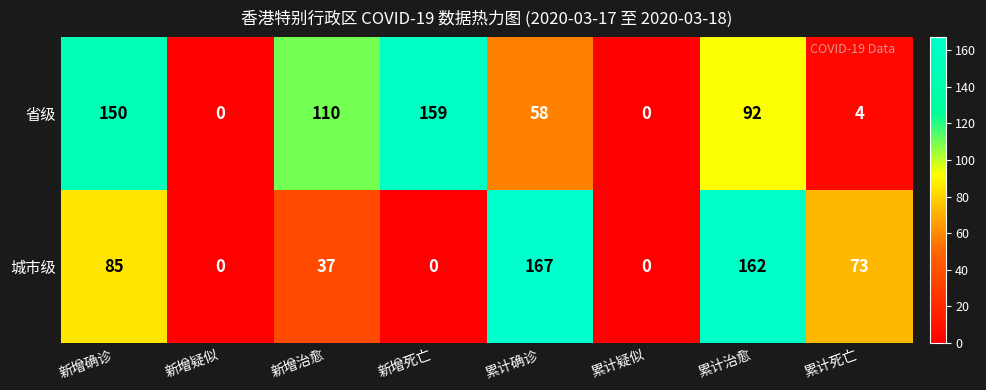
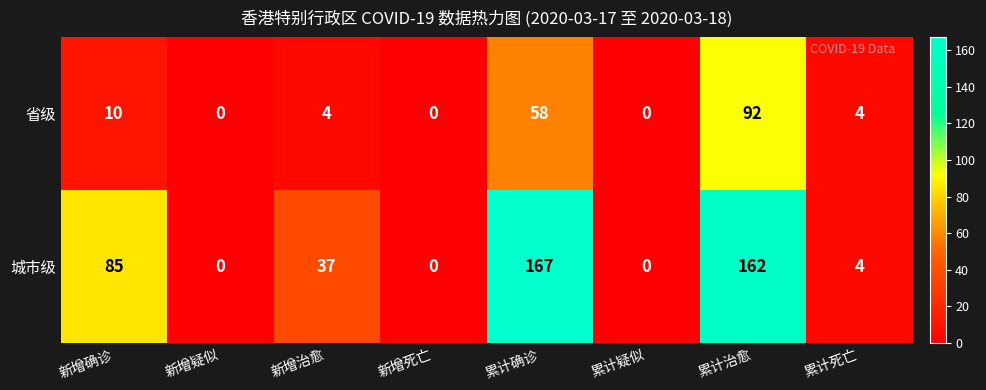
省级, 新增确诊: 150 -> 10
省级, 新增治愈: 110 -> 4
省级, 新增死亡: 159 -> 0
城市级, 累计死亡: 73 -> 4
